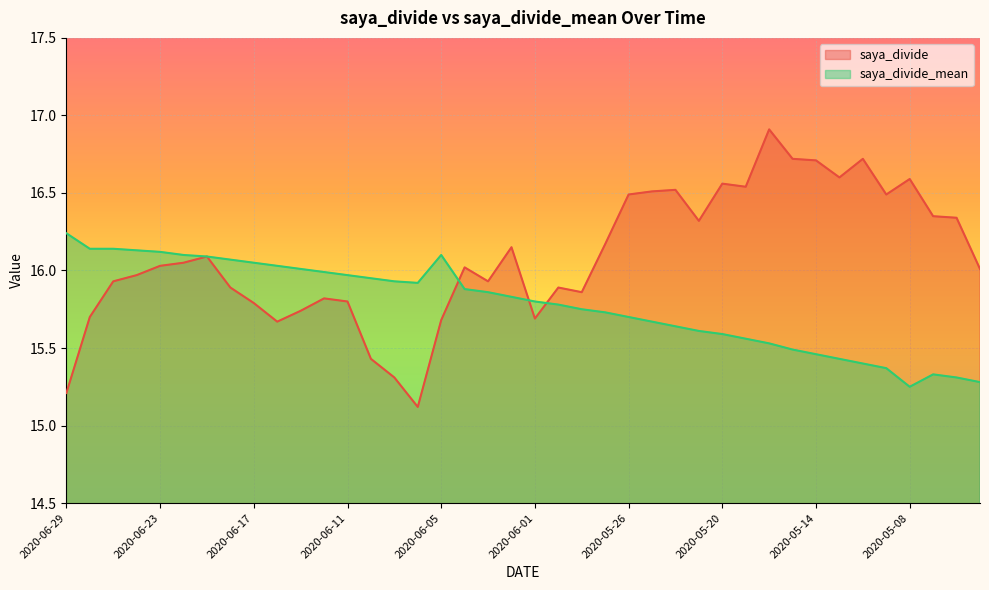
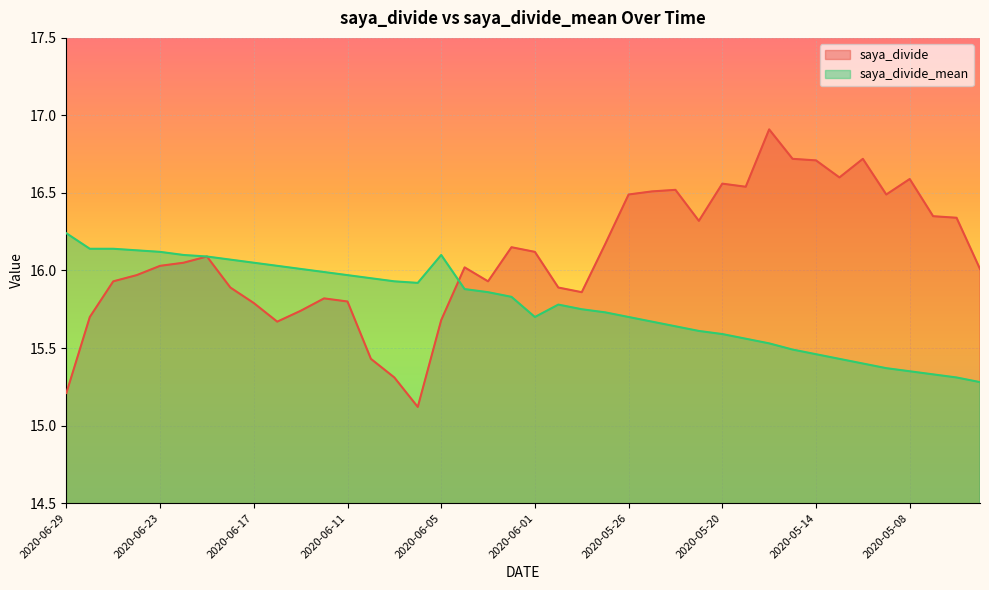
saya_divide, 2020-06-01: 15.69 -> 16.12
saya_divide_mean, 2020-06-01: 15.8 -> 15.7
saya_divide_mean, 2020-05-08: 15.25 -> 15.35
